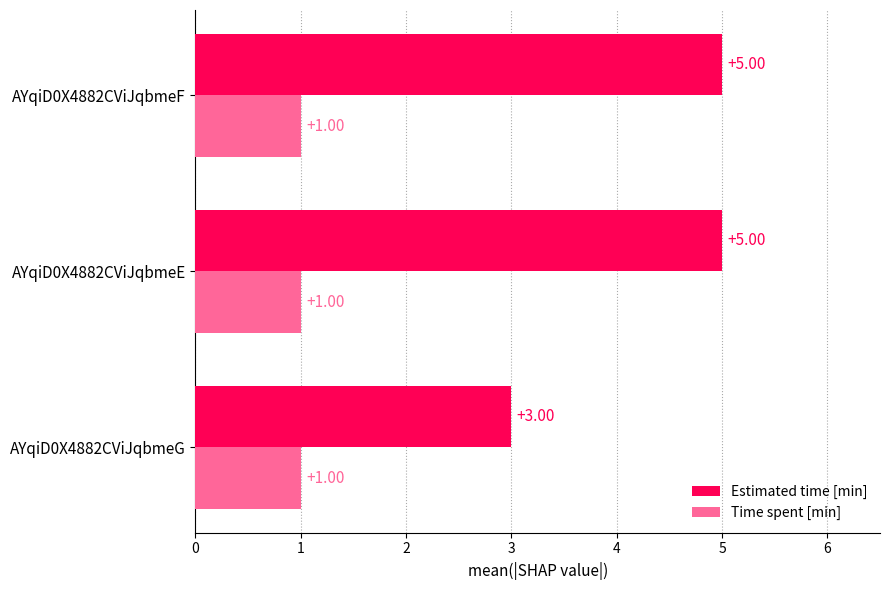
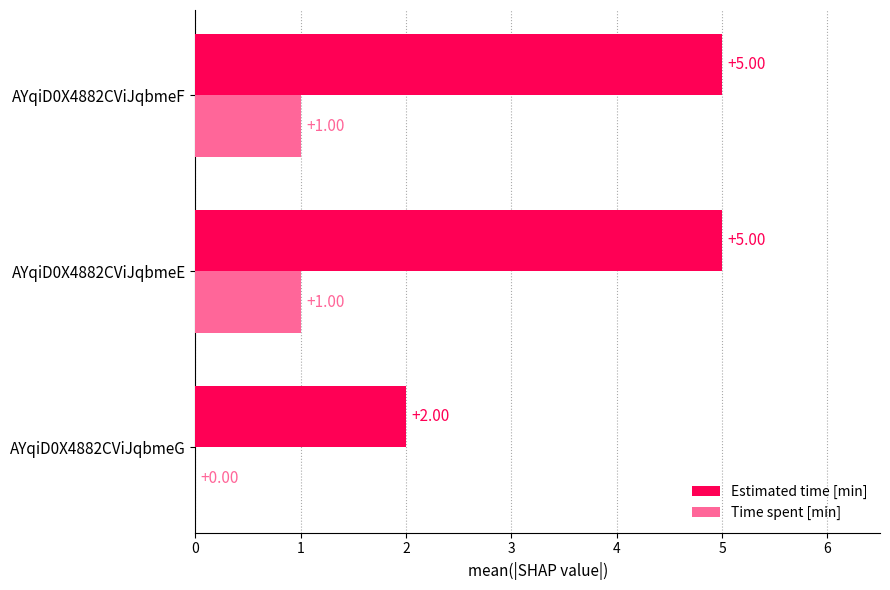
Estimated time [min], AYqiD0X4882CViJqbmeG: +3.00 -> +2.00
Time spent [min], AYqiD0X4882CViJqbmeG: +1.00 -> +0.00
